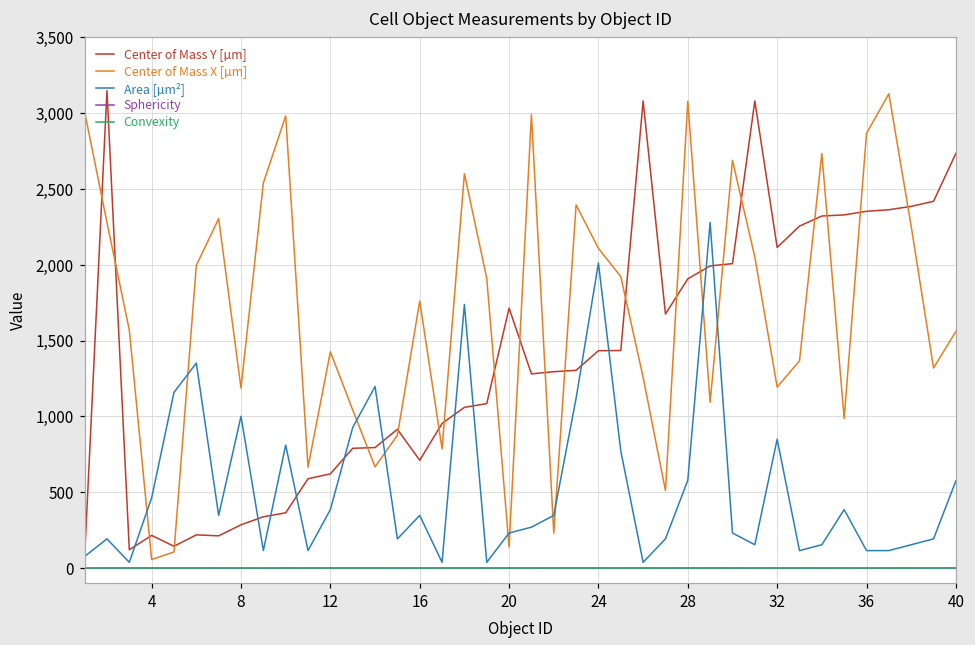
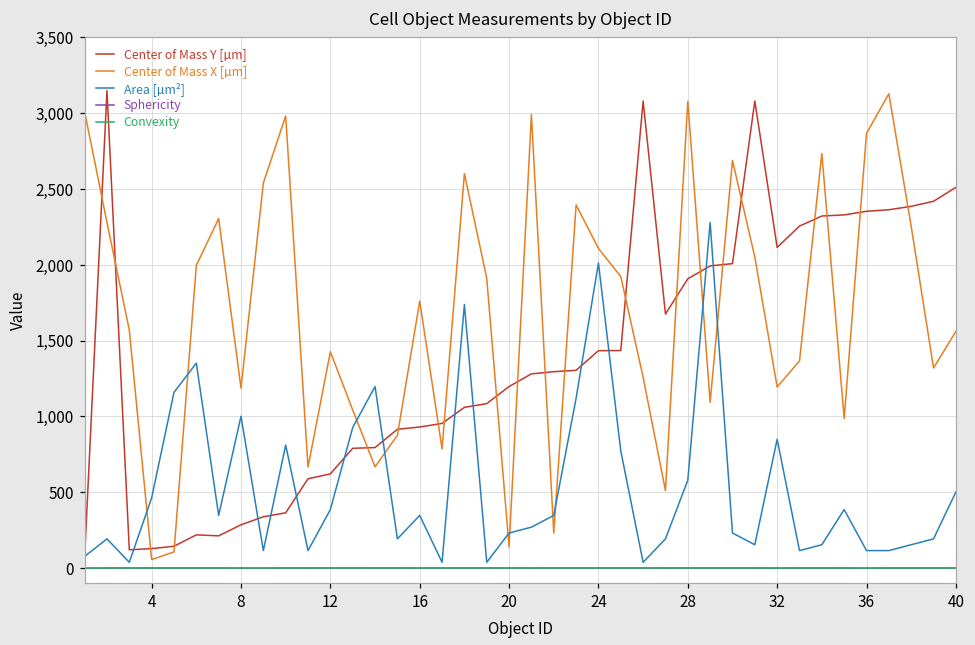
Center of Mass Y [µm], 4: 220 -> 130
Center of Mass Y [µm], 16: 710 -> 930
Center of Mass Y [µm], 20: 1,710 -> 1,200
Center of Mass Y [µm], 40: 2,730 -> 2,510
Area [µm²], 40: 580 -> 500
